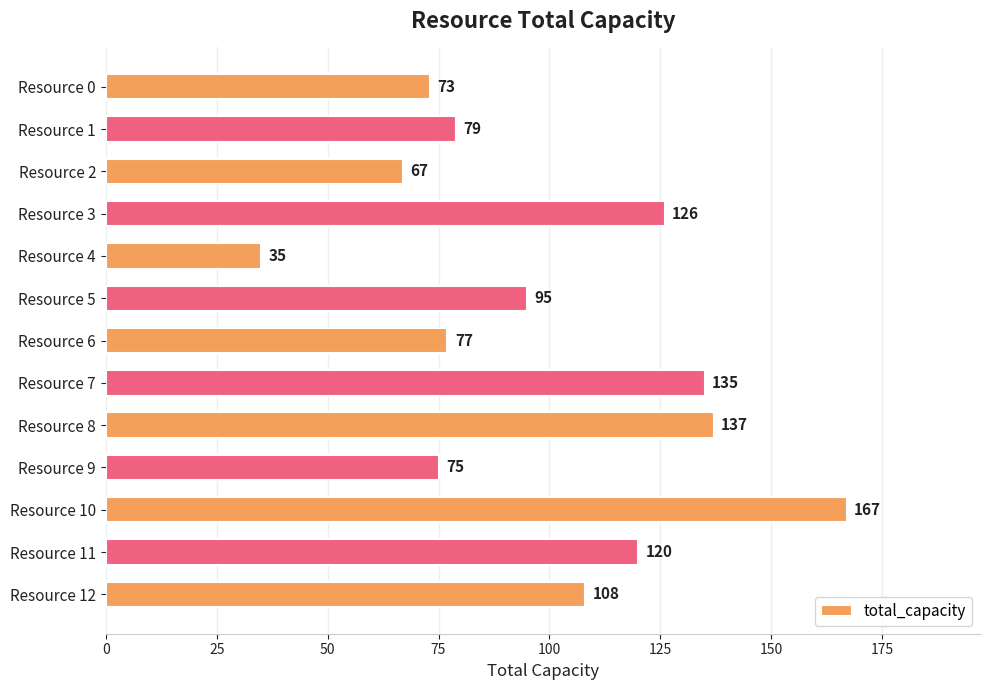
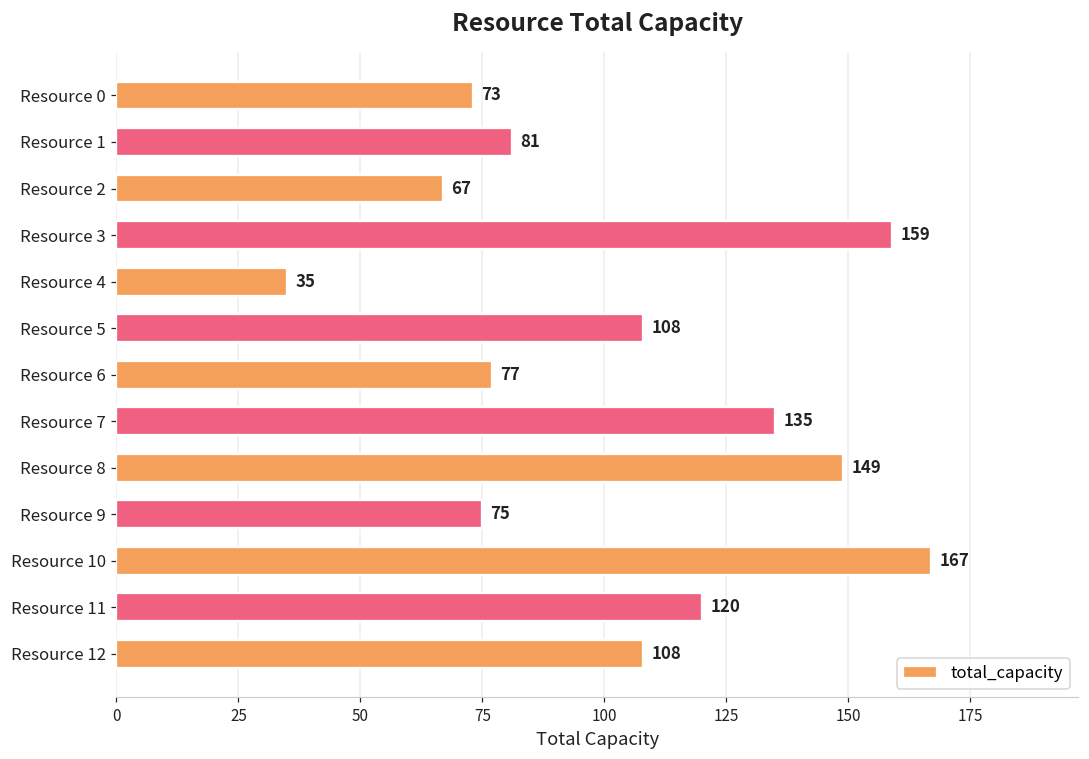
Resource 1: 79 -> 81
Resource 3: 126 -> 159
Resource 5: 95 -> 108
Resource 8: 137 -> 149
